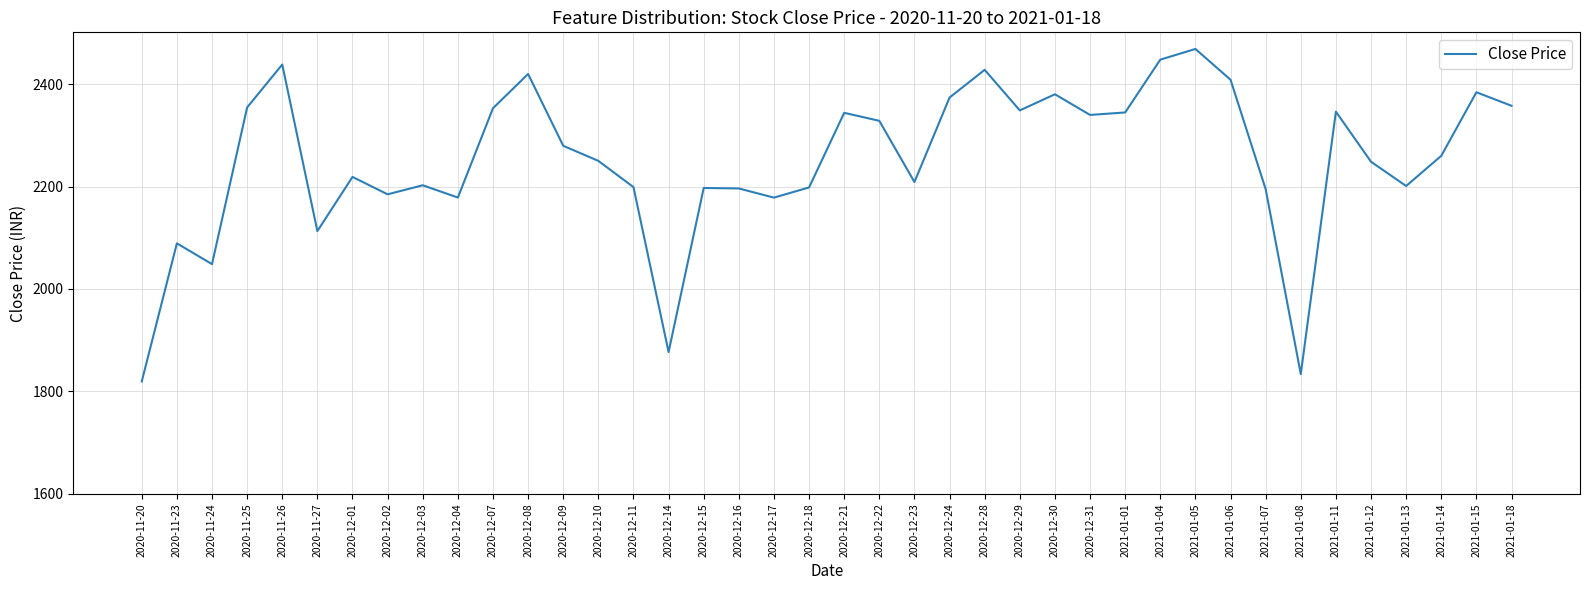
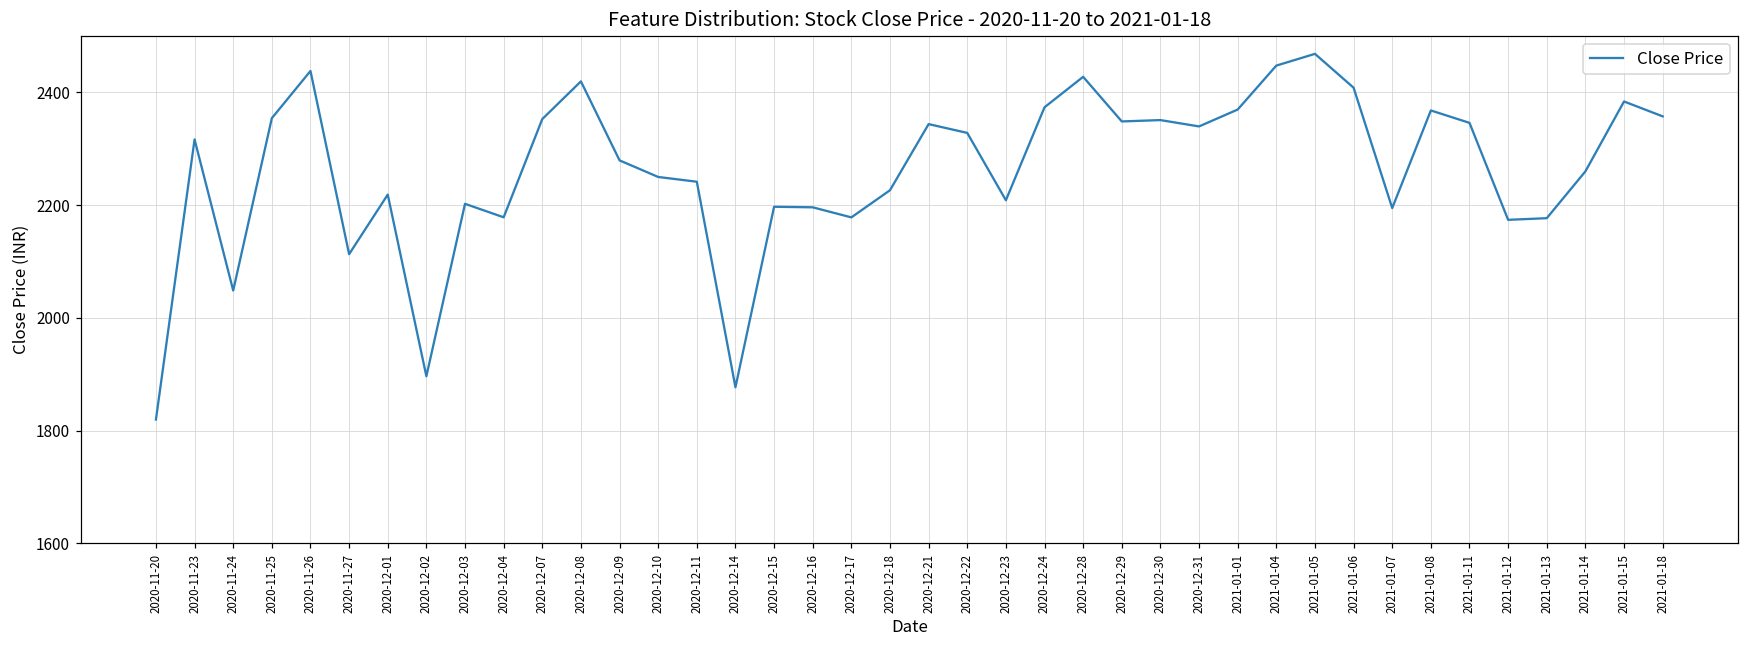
2020-11-23: 2090 -> 2320
2020-12-02: 2180 -> 1900
2020-12-11: 2200 -> 2240
2020-12-18: 2200 -> 2230
2020-12-30: 2380 -> 2350
2021-01-01: 2340 -> 2370
2021-01-08: 1830 -> 2370
2021-01-12: 2250 -> 2170
2021-01-13: 2200 -> 2180
